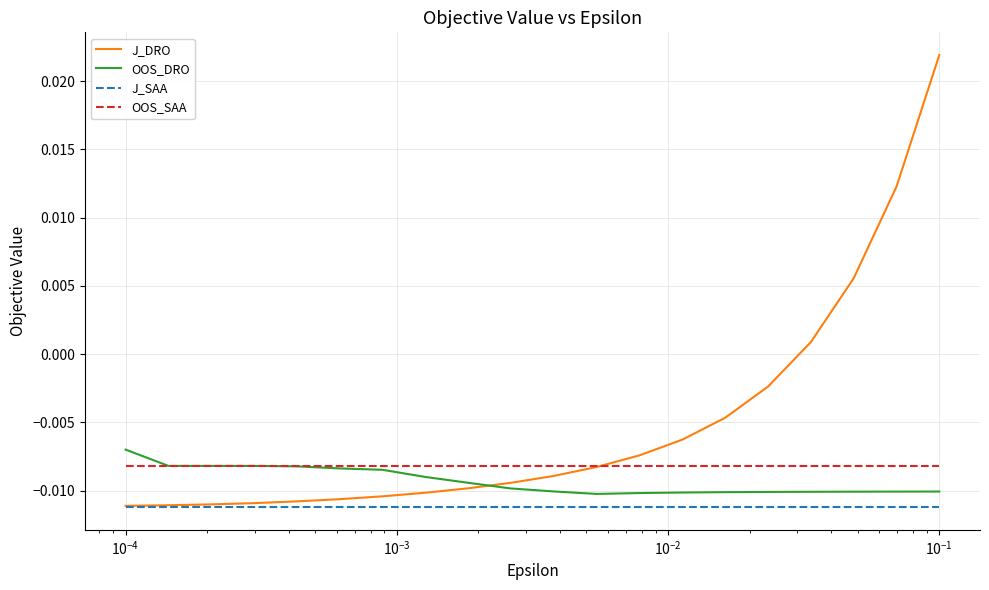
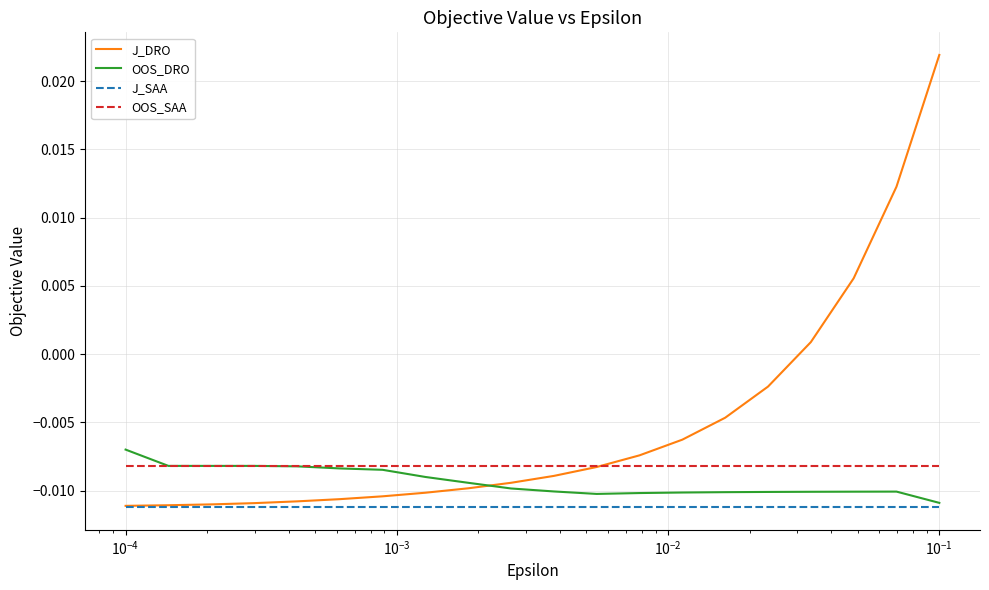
OOS_DRO, 10^-1: -0.0101 -> -0.0109
